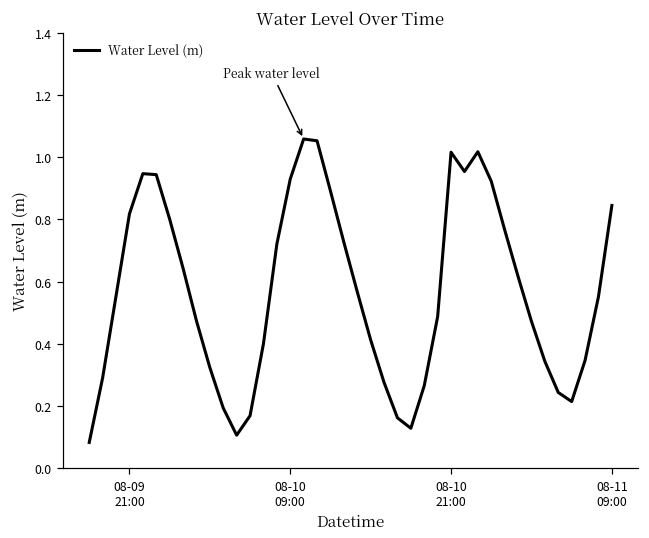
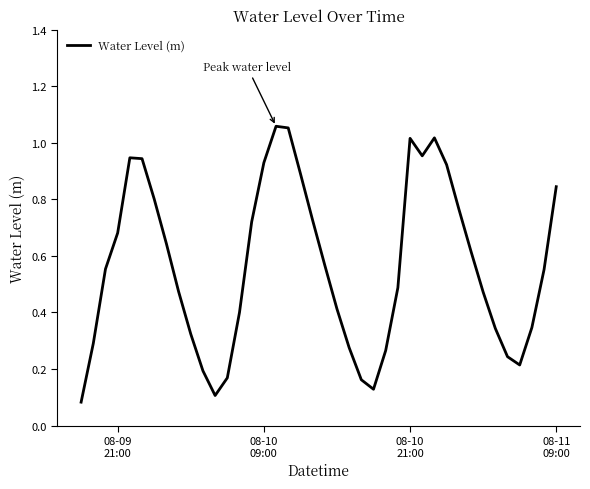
08-09 21:00: 0.82 -> 0.68
